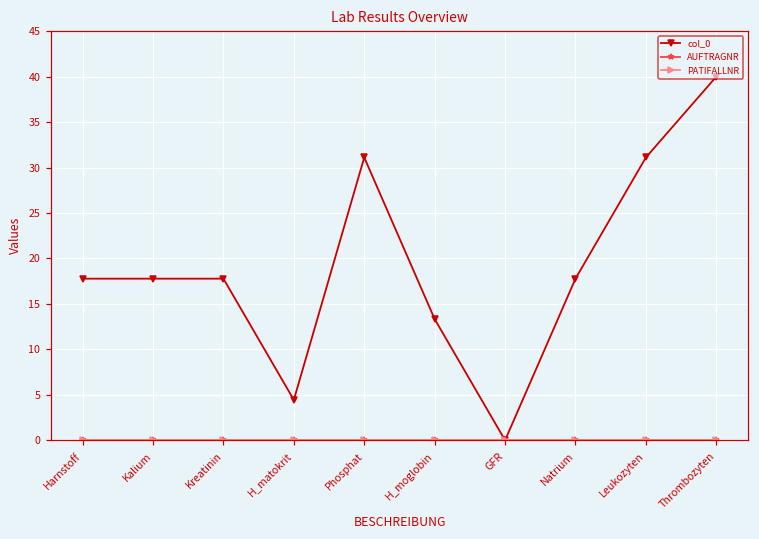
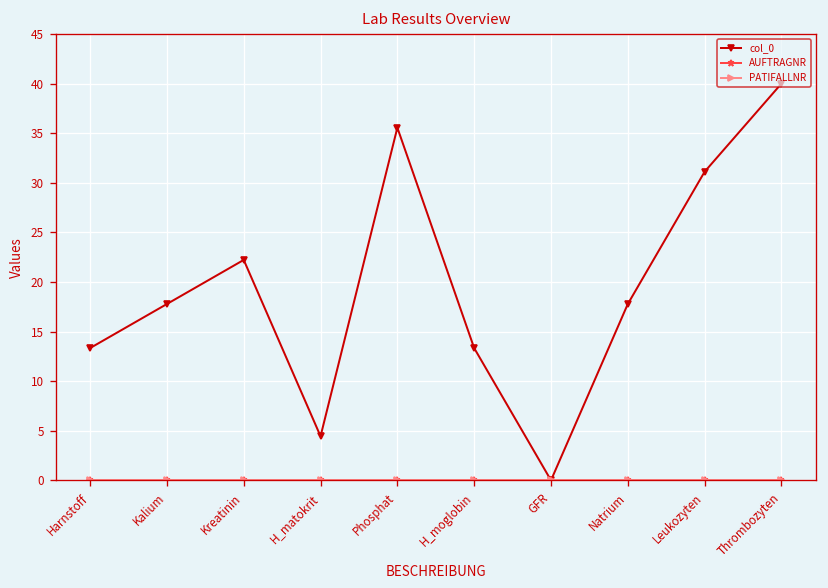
col_0, Harnstoff: 18 -> 13
col_0, Kreatinin: 18 -> 22
col_0, Phosphat: 31 -> 36
